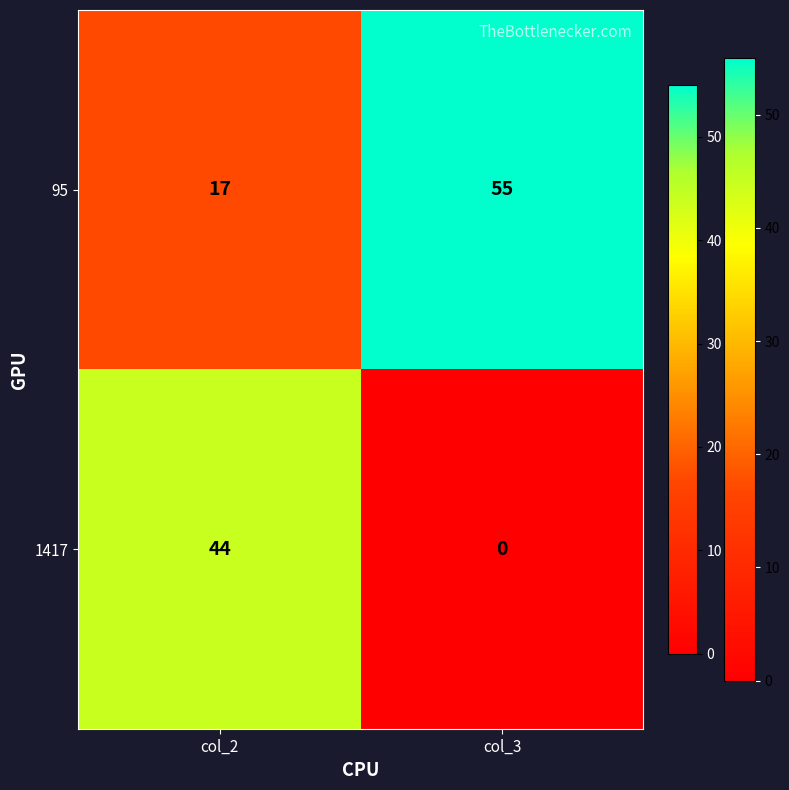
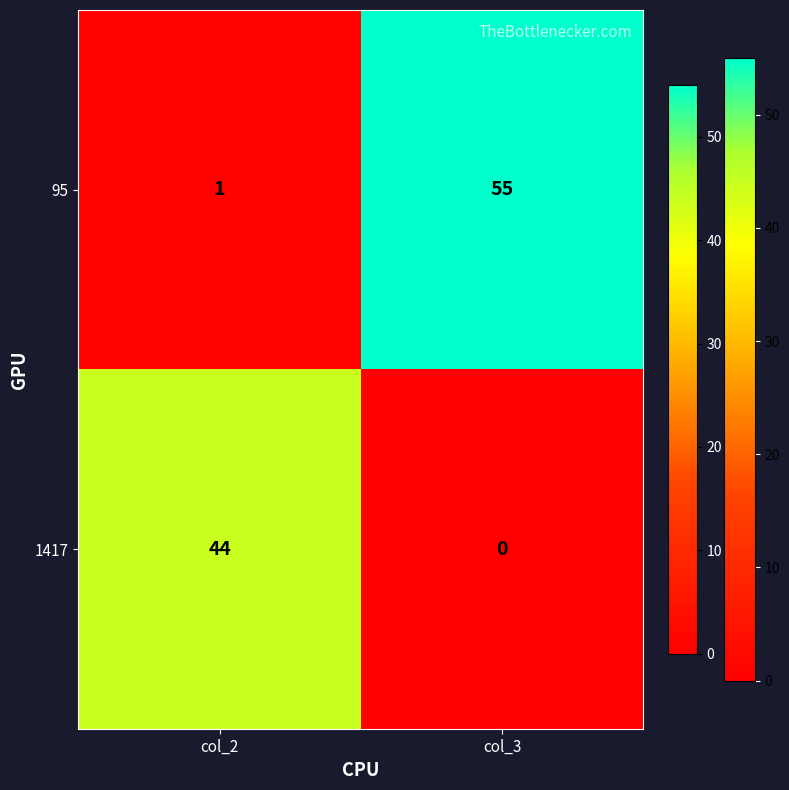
95, col_2: 17 -> 1
